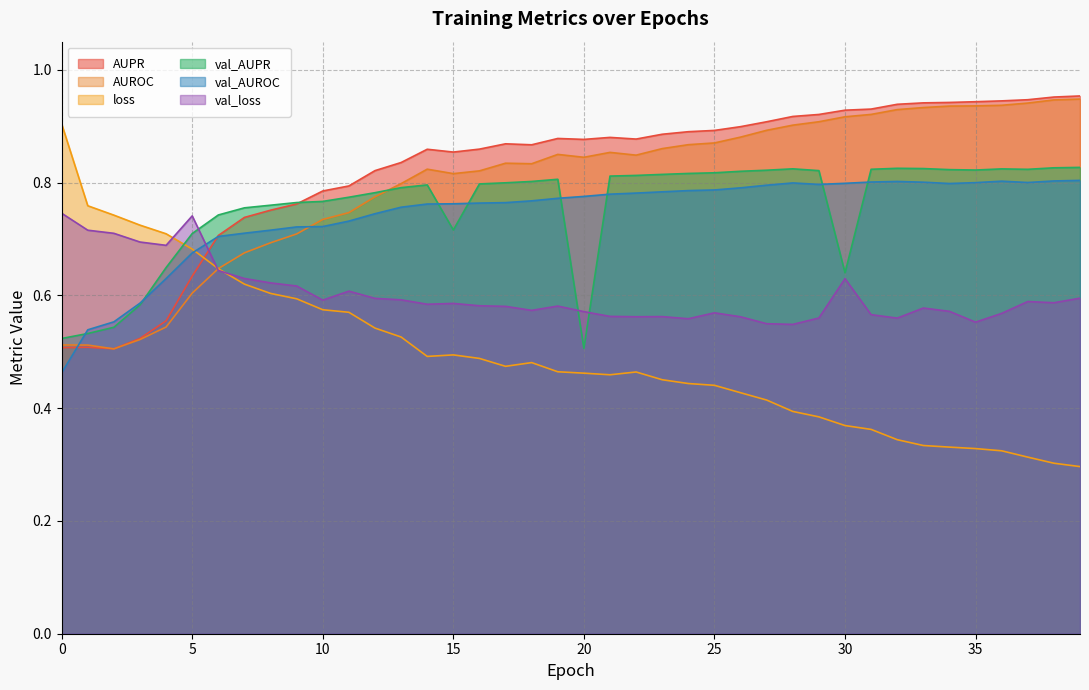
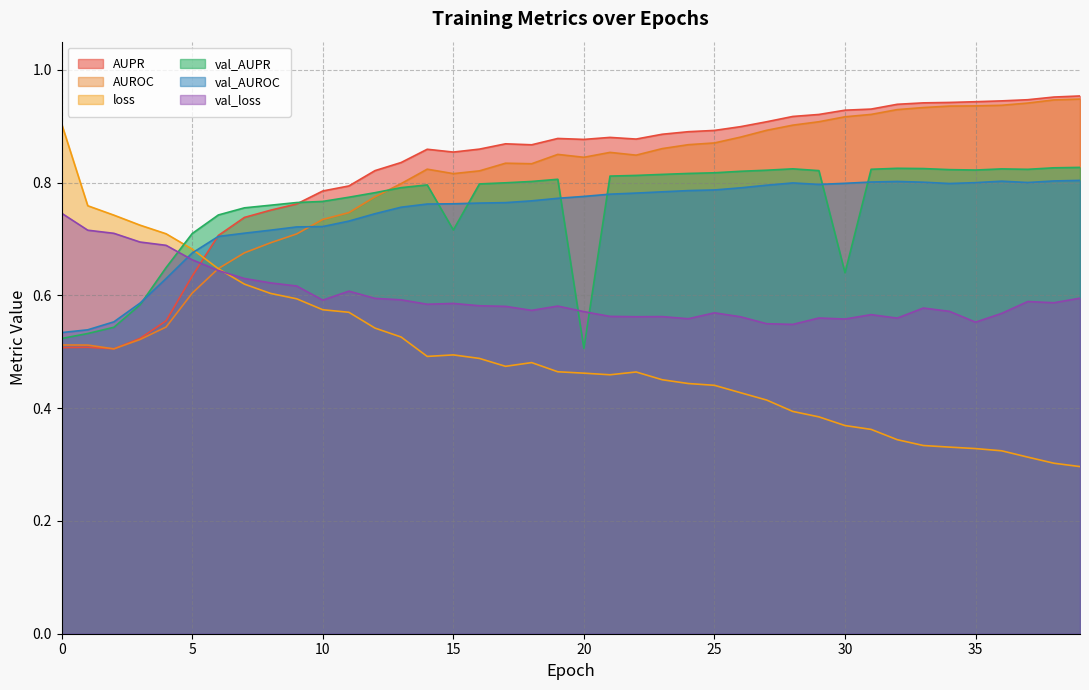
val_AUROC, 0: 0.46 -> 0.53
val_loss, 5: 0.74 -> 0.66
val_loss, 30: 0.63 -> 0.56
